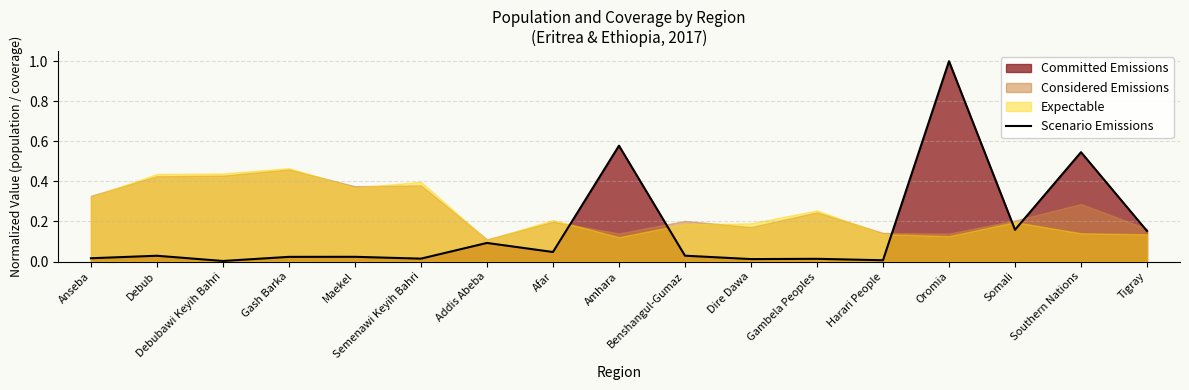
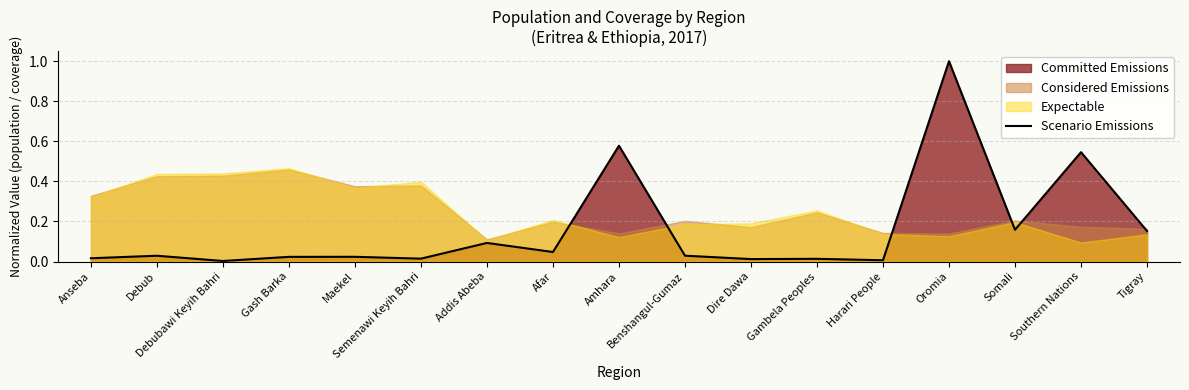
Considered Emissions, Southern Nations: 0.29 -> 0.17
Expectable, Southern Nations: 0.14 -> 0.10
